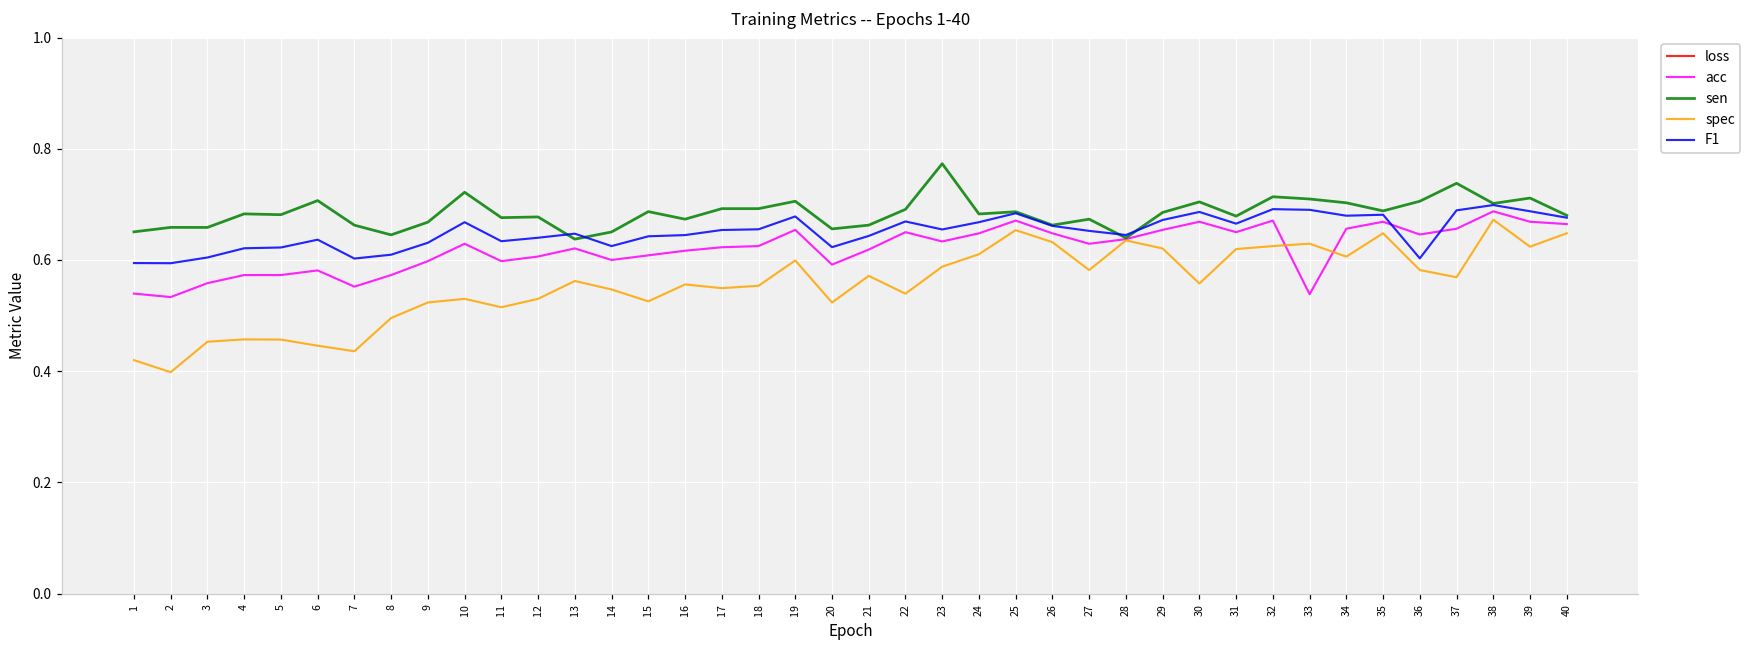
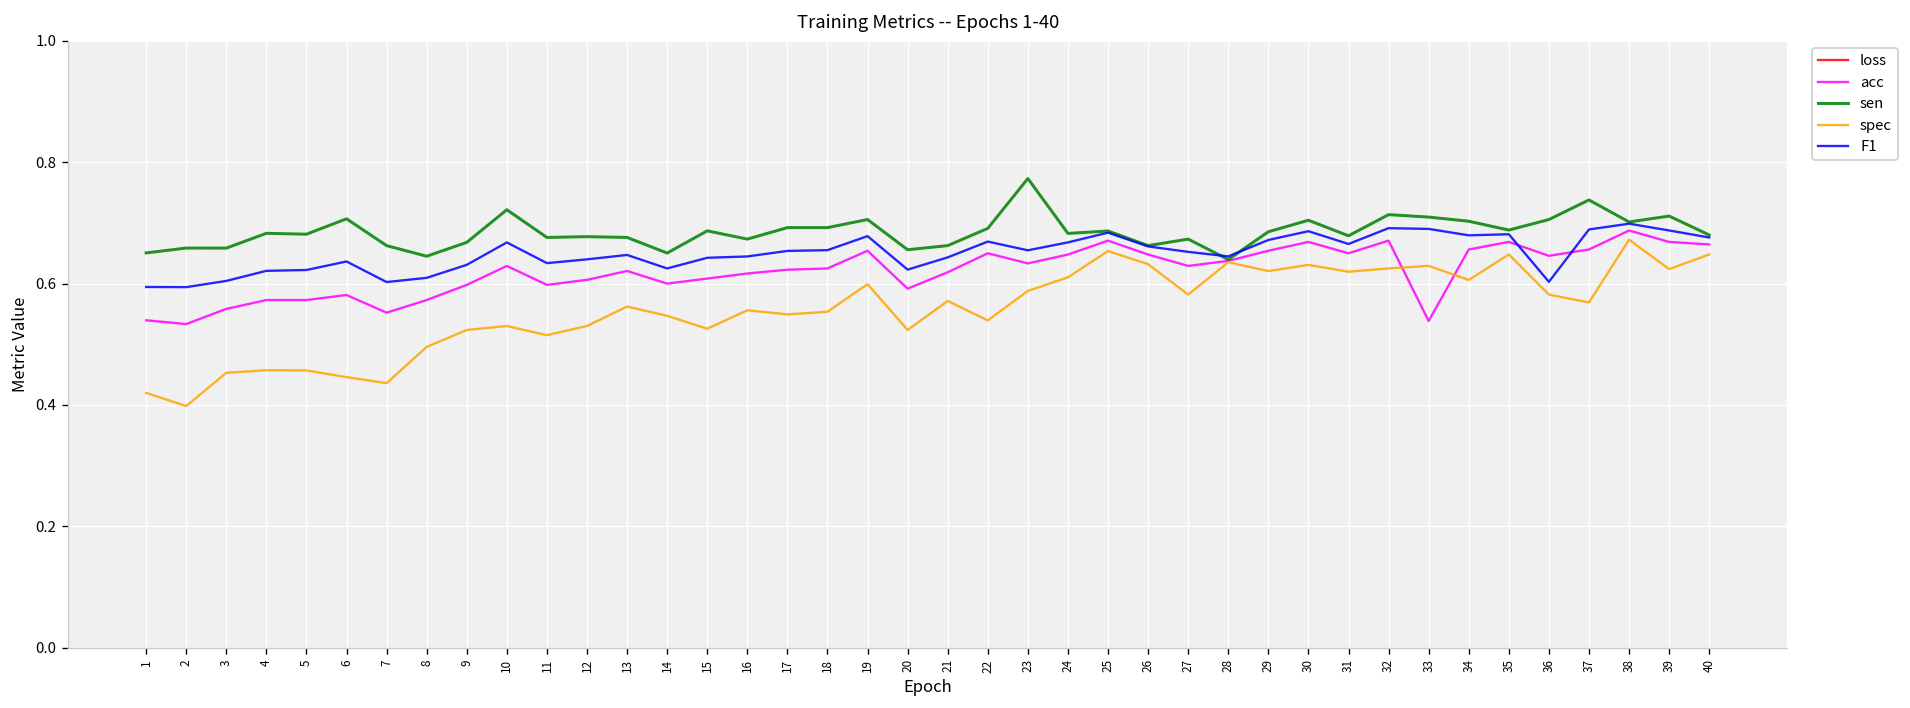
sen, 13: 0.64 -> 0.68
spec, 30: 0.56 -> 0.63
